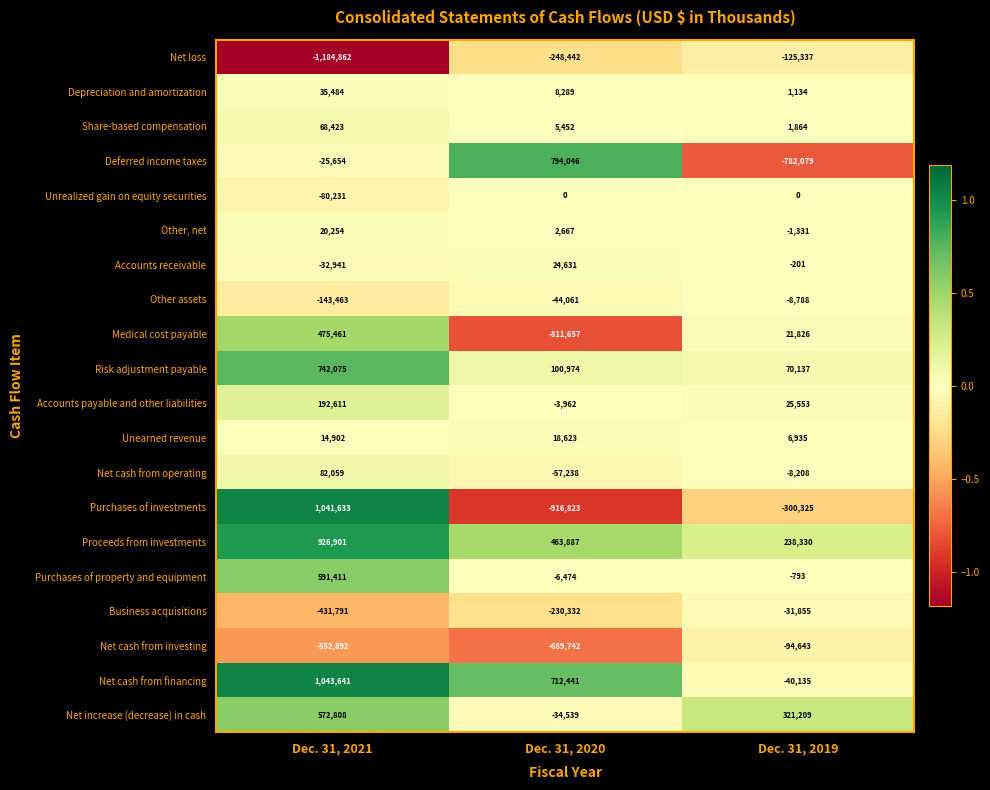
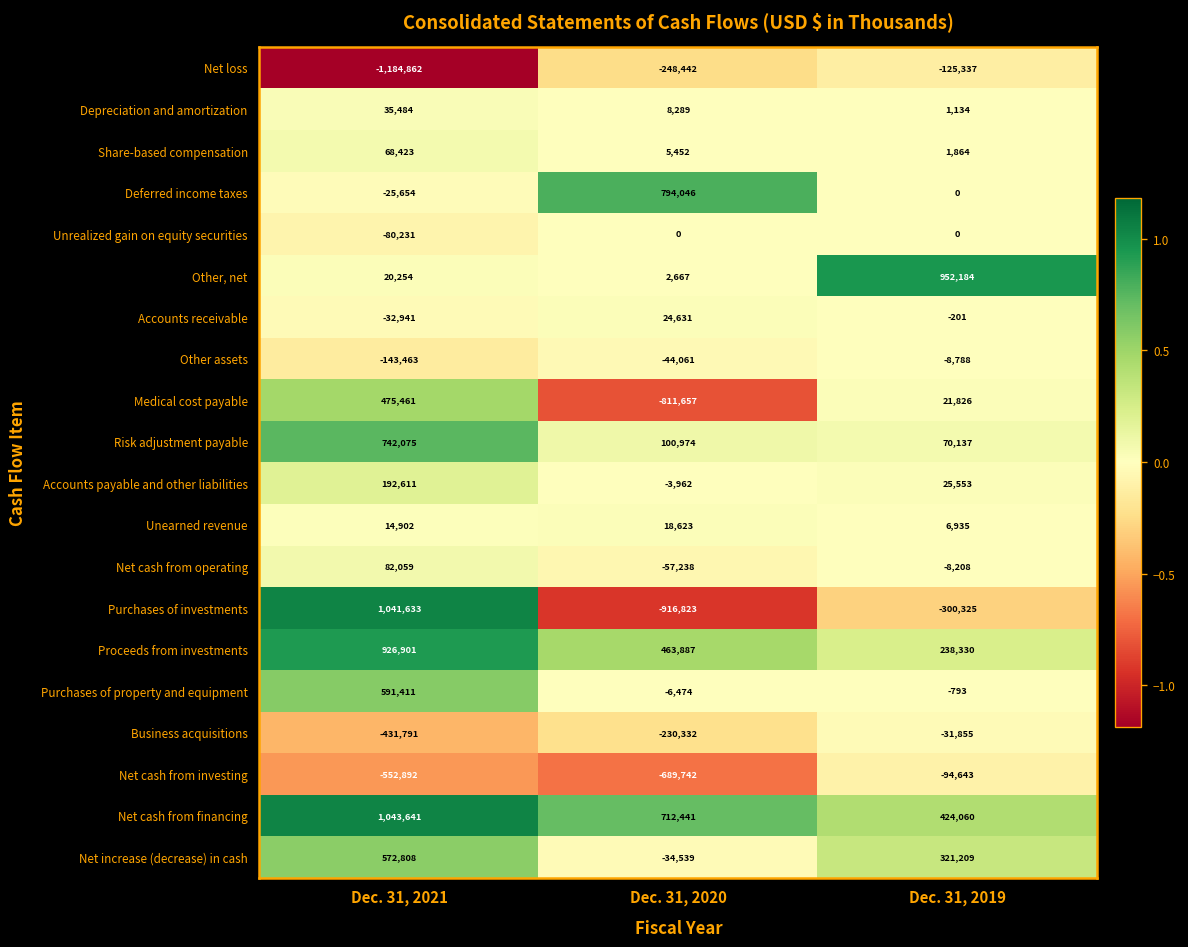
Deferred income taxes, Dec. 31, 2019: -782,079 -> 0
Other, net, Dec. 31, 2019: -1,331 -> 952,184
Net cash from financing, Dec. 31, 2019: -40,135 -> 424,060
